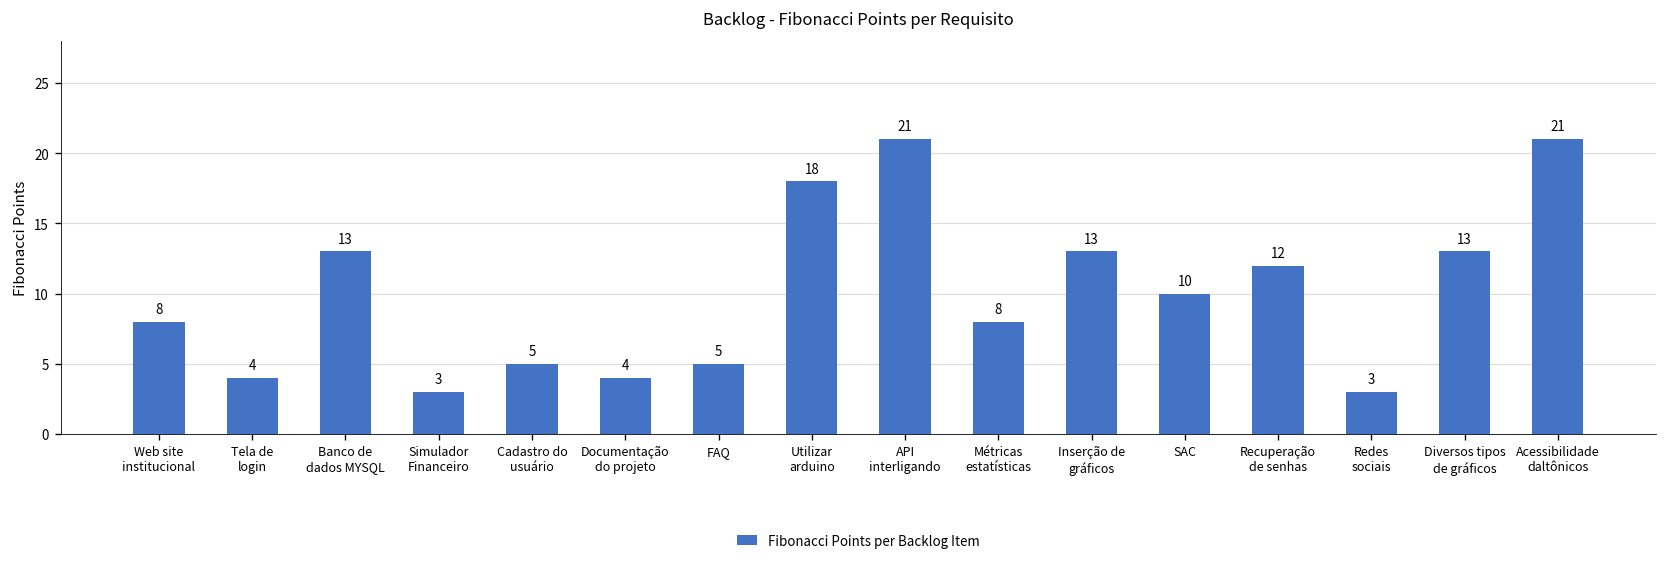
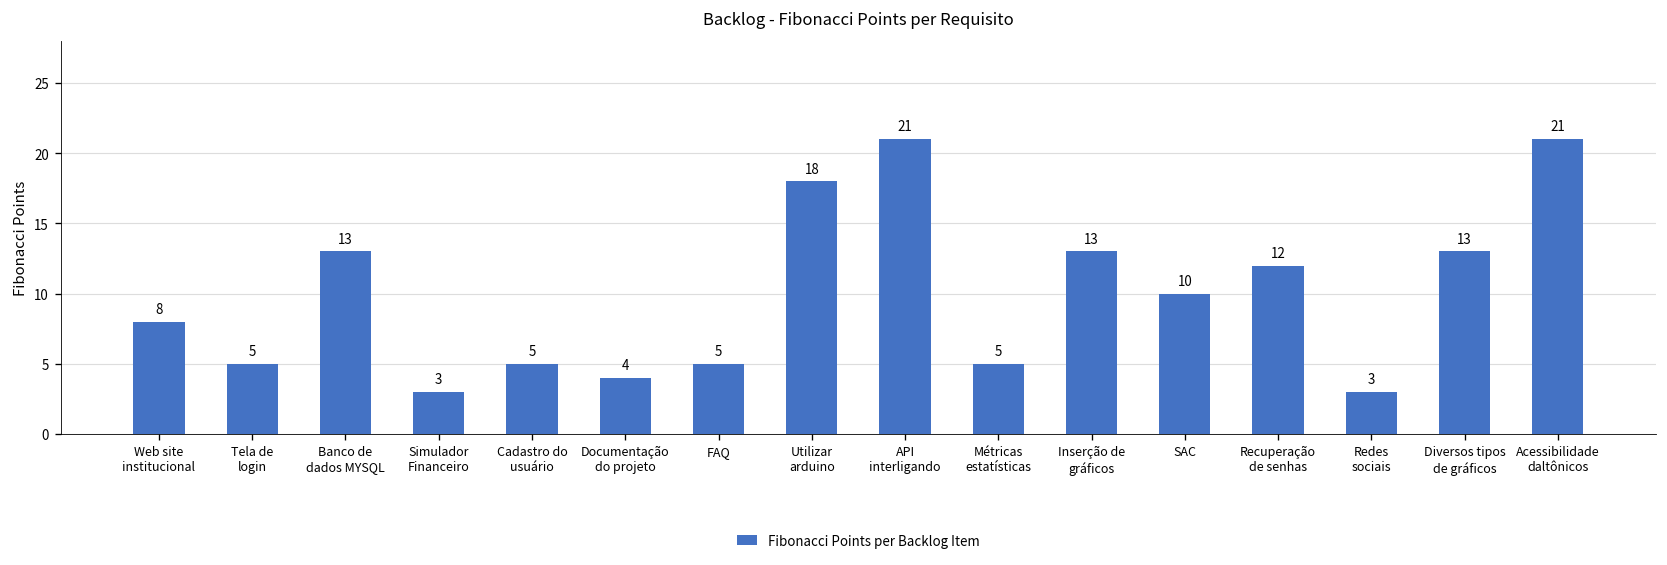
Tela de login: 4 -> 5
Métricas estatísticas: 8 -> 5
